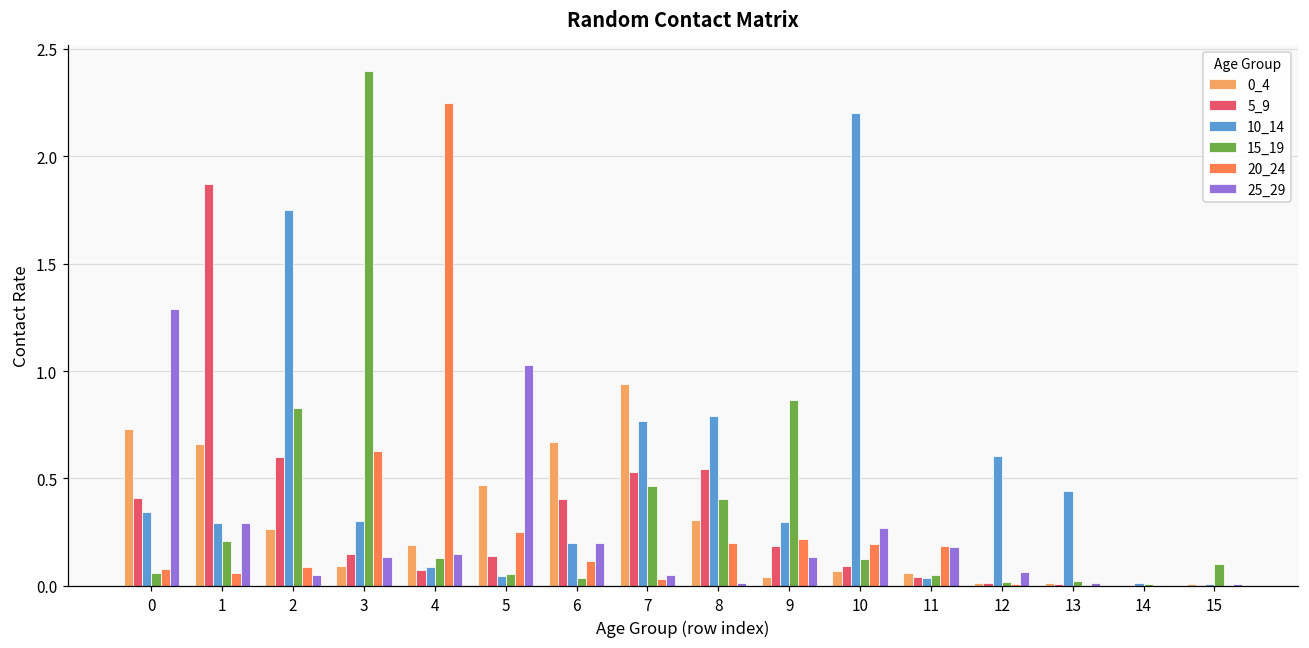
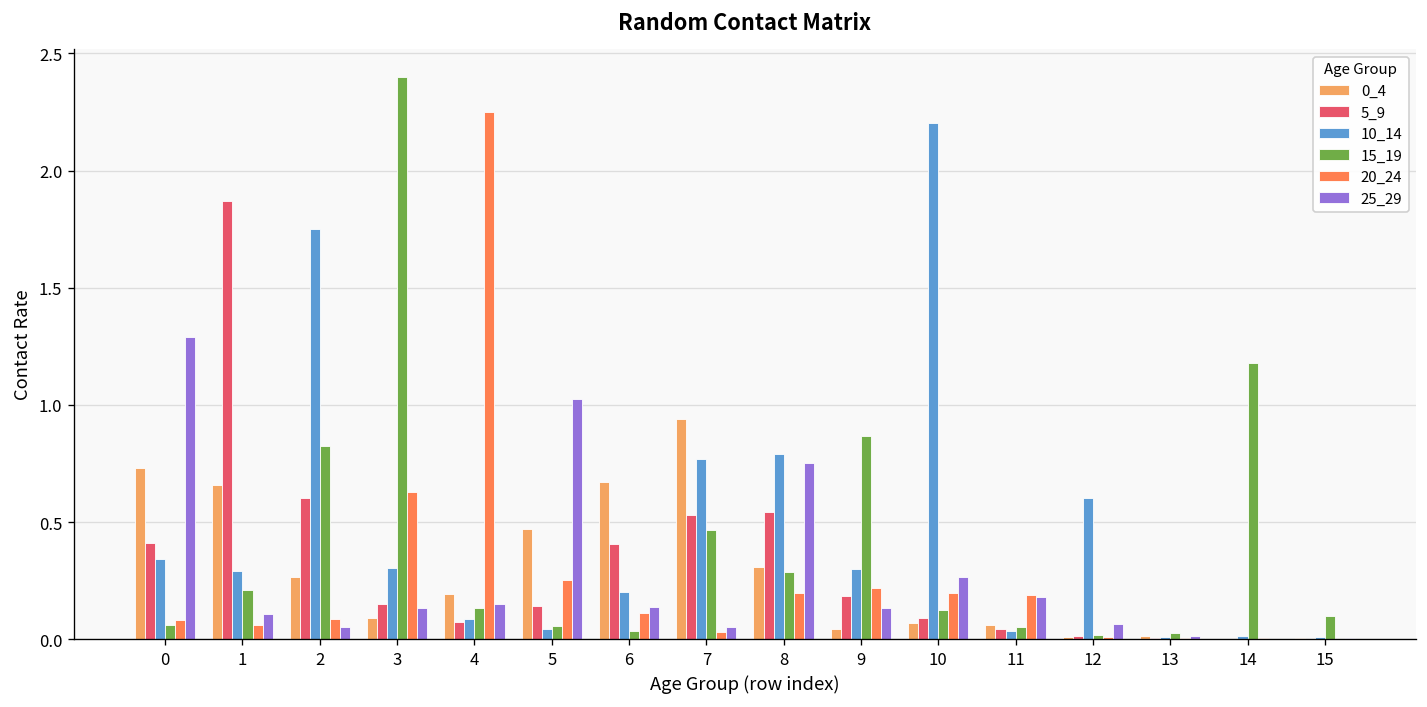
25_29, 1: 0.29 -> 0.11
25_29, 6: 0.20 -> 0.14
15_19, 8: 0.40 -> 0.29
25_29, 8: 0.01 -> 0.75
10_14, 13: 0.44 -> 0.01
15_19, 14: 0.01 -> 1.18
